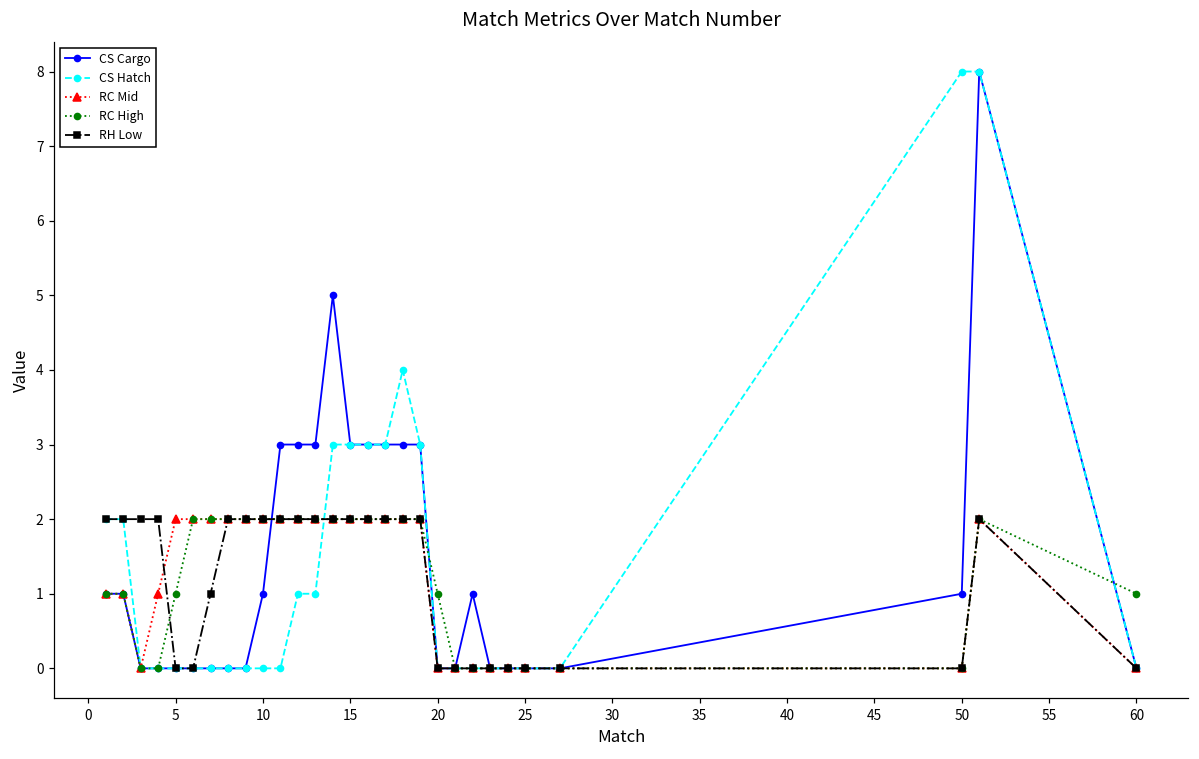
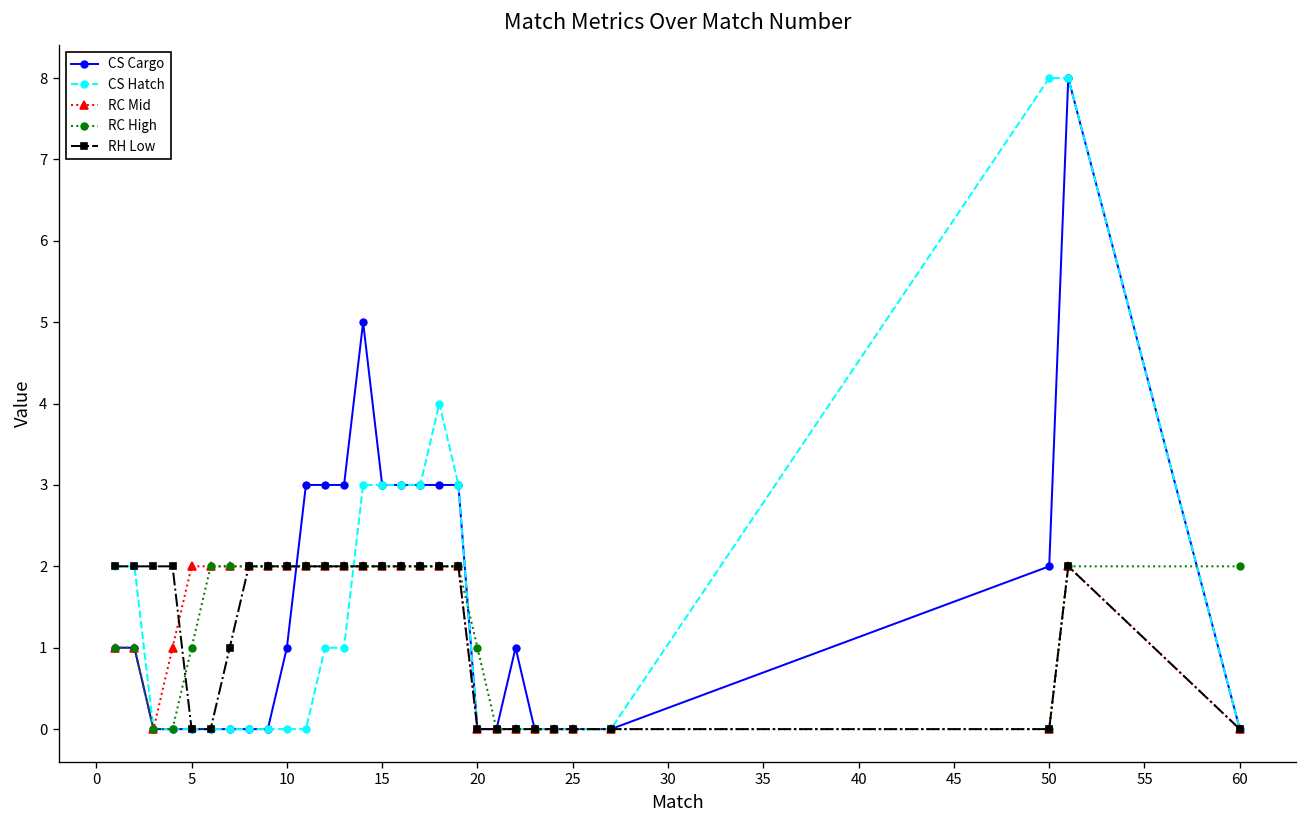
CS Cargo, 50: 1 -> 2
RC High, 60: 1 -> 2
